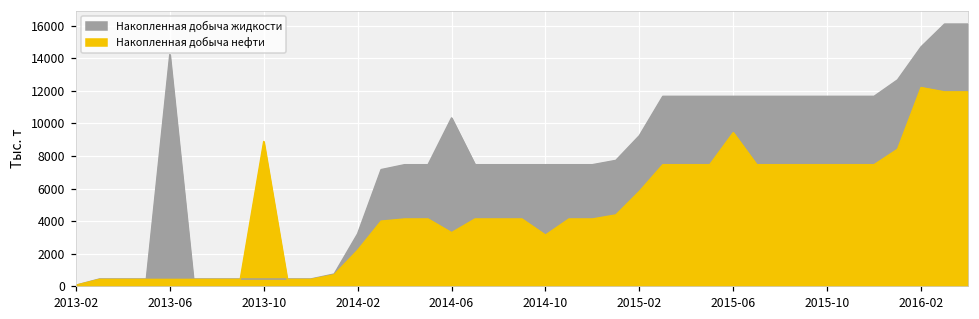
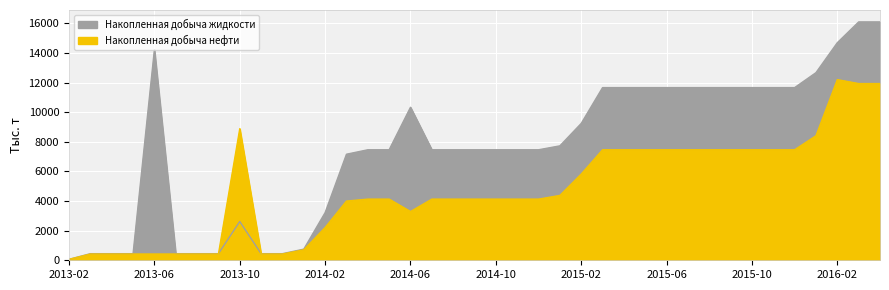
Накопленная добыча жидкости, 2013-10: 400 -> 2600
Накопленная добыча нефти, 2014-10: 3100 -> 4100
Накопленная добыча нефти, 2015-06: 9400 -> 7500
